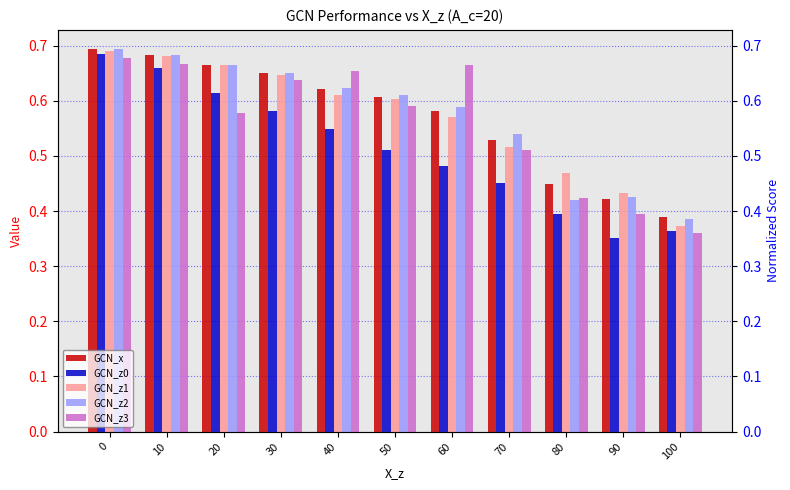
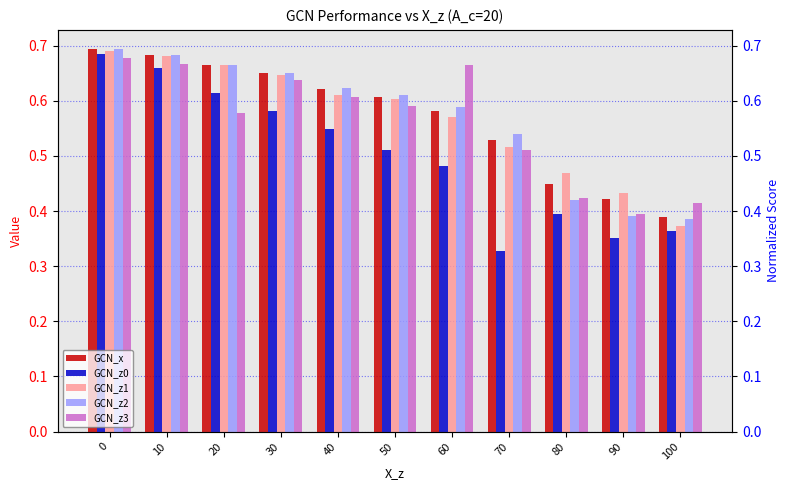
GCN_z3, 40: 0.65 -> 0.61
GCN_z0, 70: 0.45 -> 0.33
GCN_z2, 90: 0.42 -> 0.39
GCN_z3, 100: 0.36 -> 0.41
